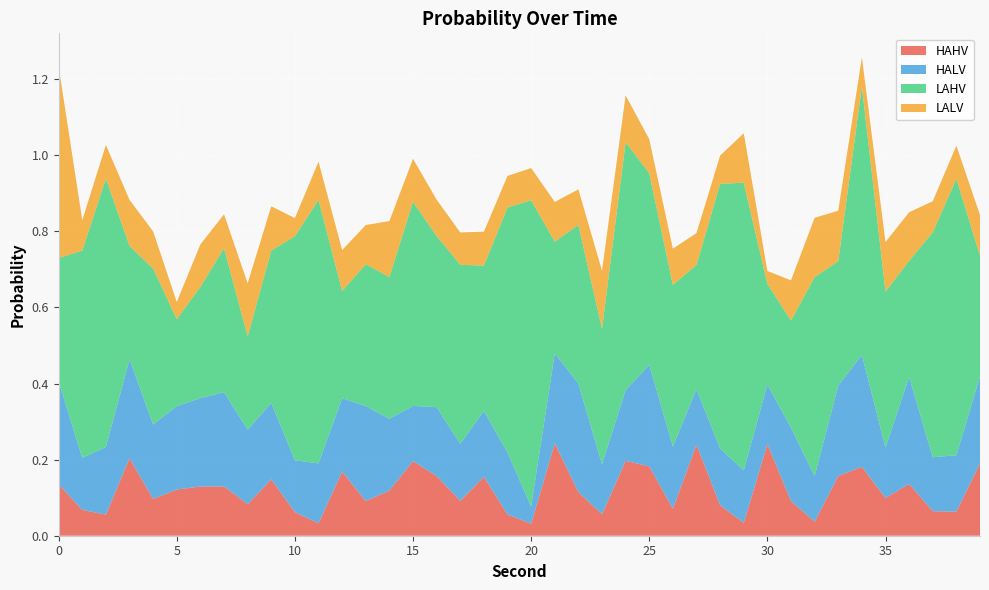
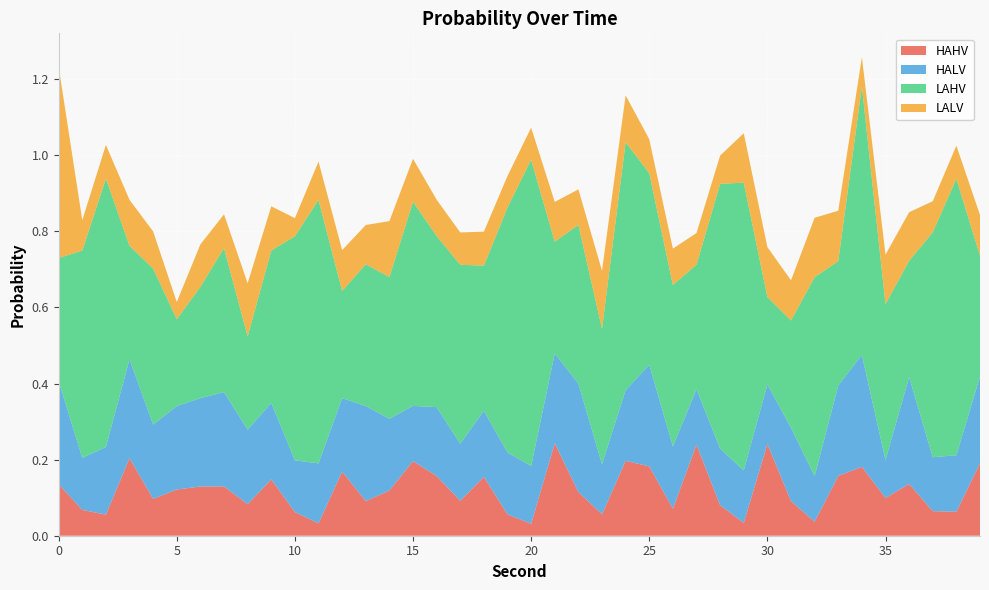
HALV, 20: 0.05 -> 0.15
LAHV, 30: 0.26 -> 0.23
LALV, 30: 0.03 -> 0.13
HALV, 35: 0.13 -> 0.10
